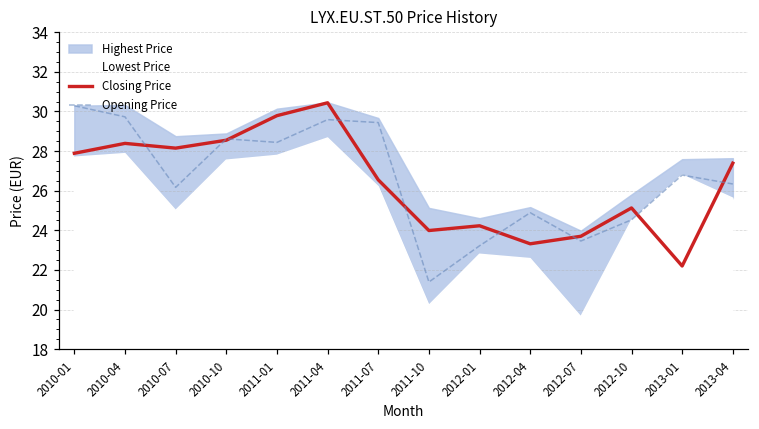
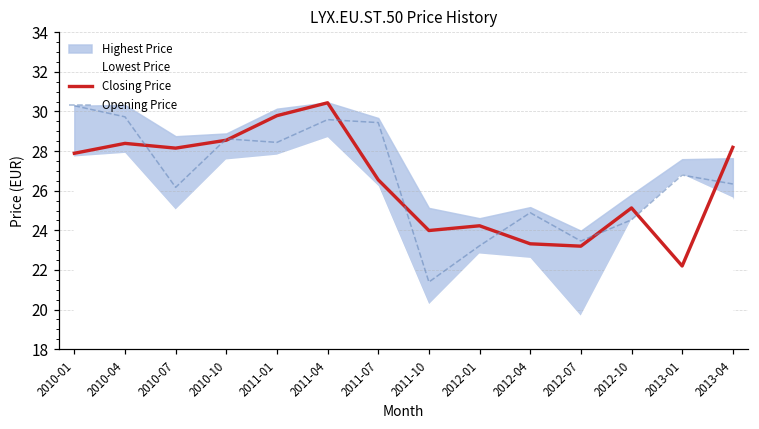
Closing Price, 2012-07: 23.7 -> 23.2
Closing Price, 2013-04: 27.4 -> 28.2
